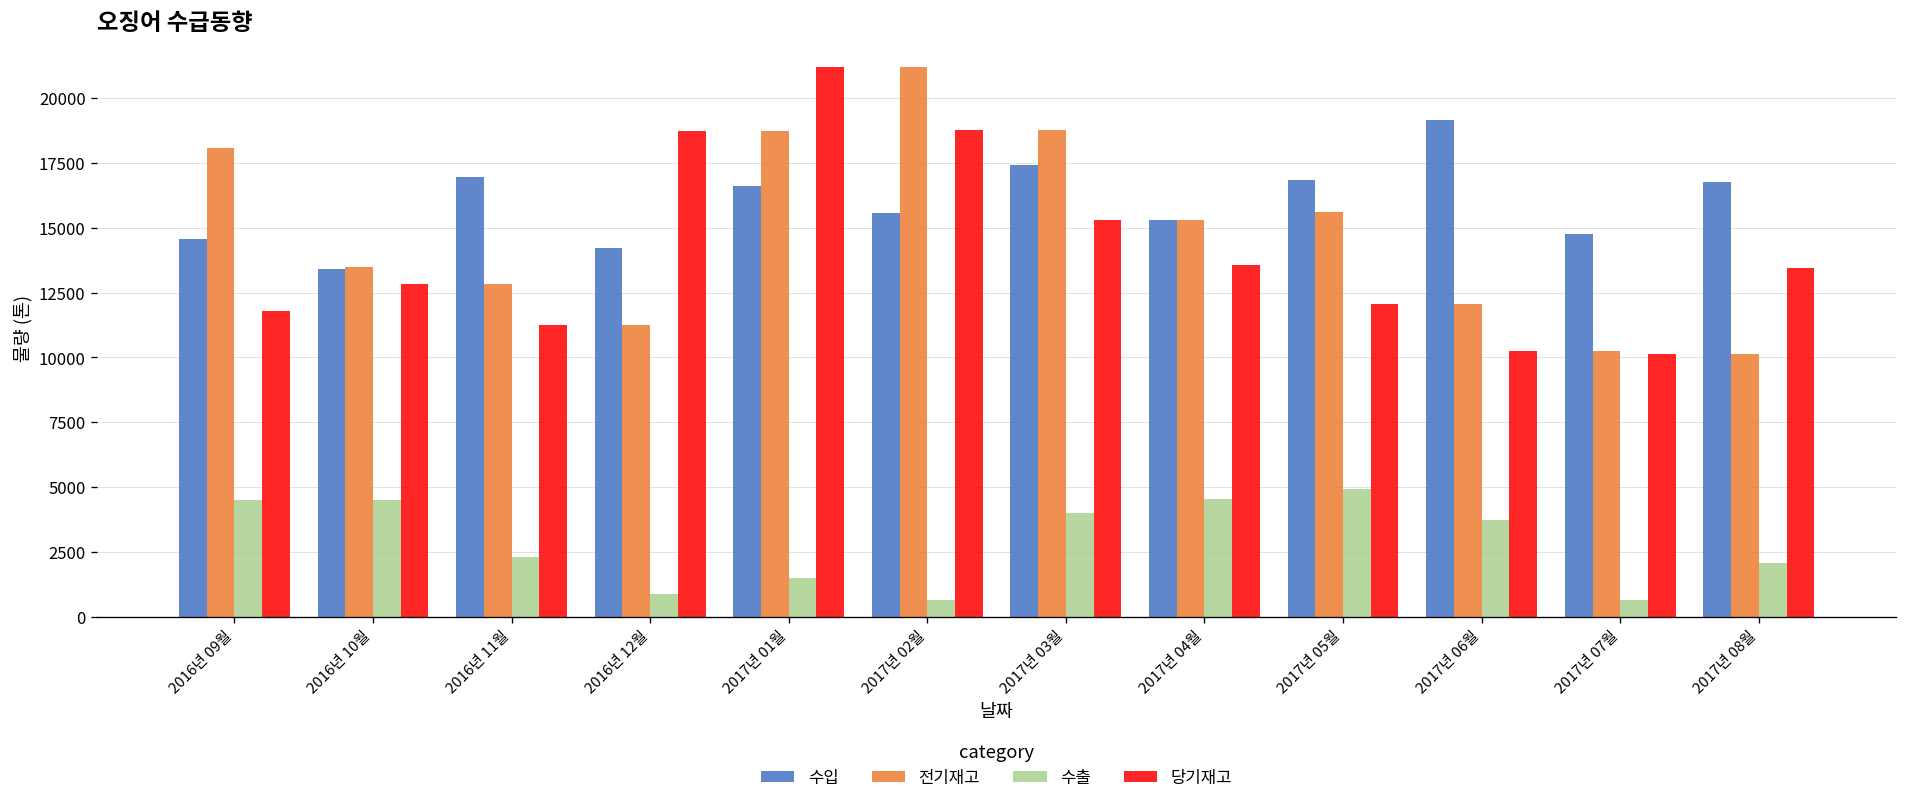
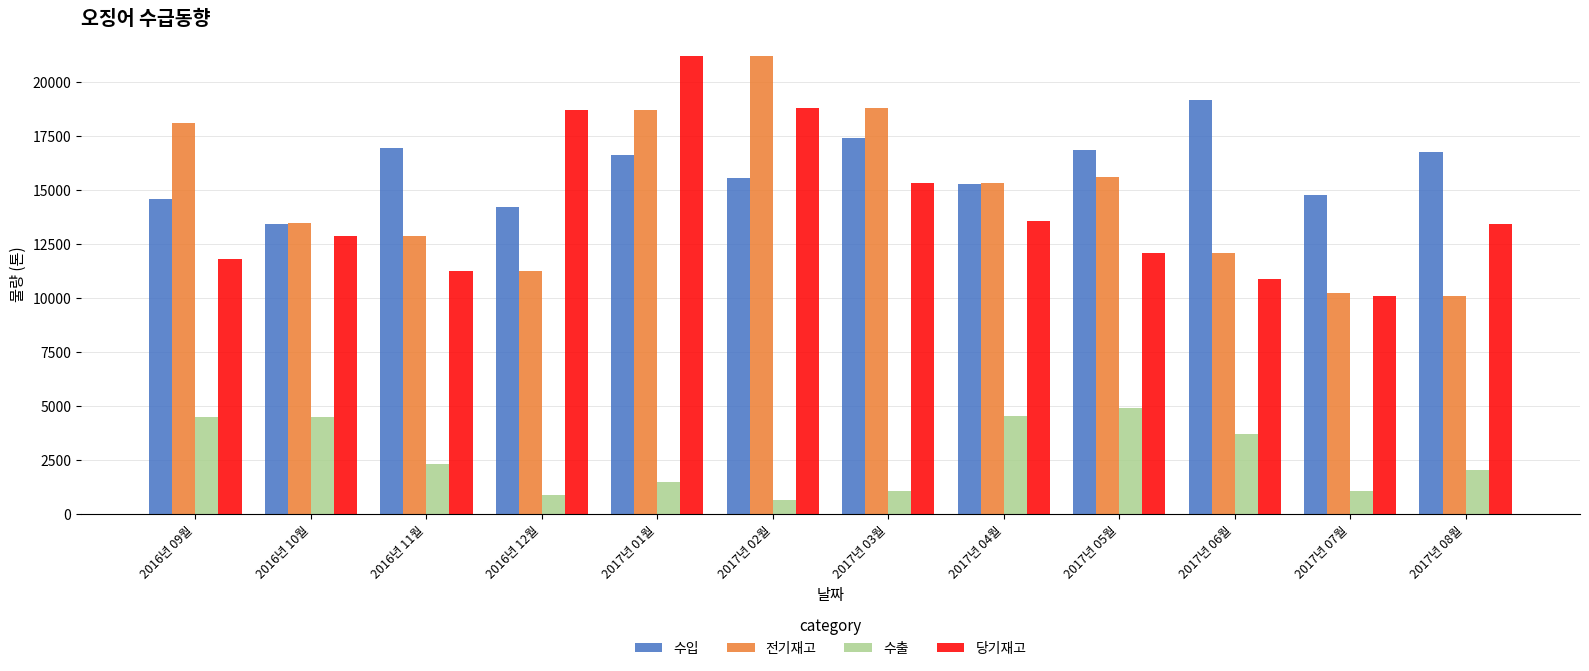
수출, 2017년 03월: 4000 -> 1100
당기재고, 2017년 06월: 10300 -> 10900
수출, 2017년 07월: 600 -> 1100
